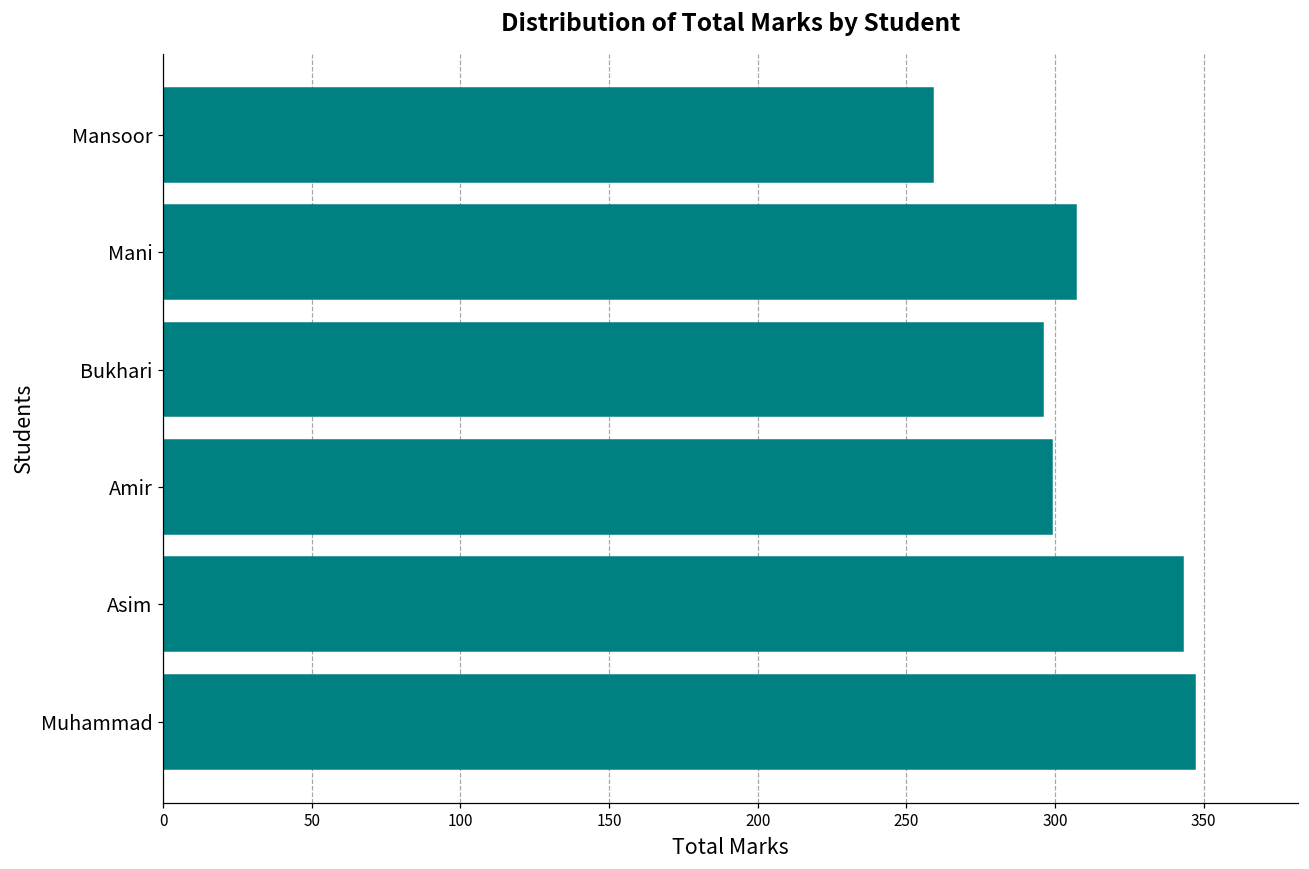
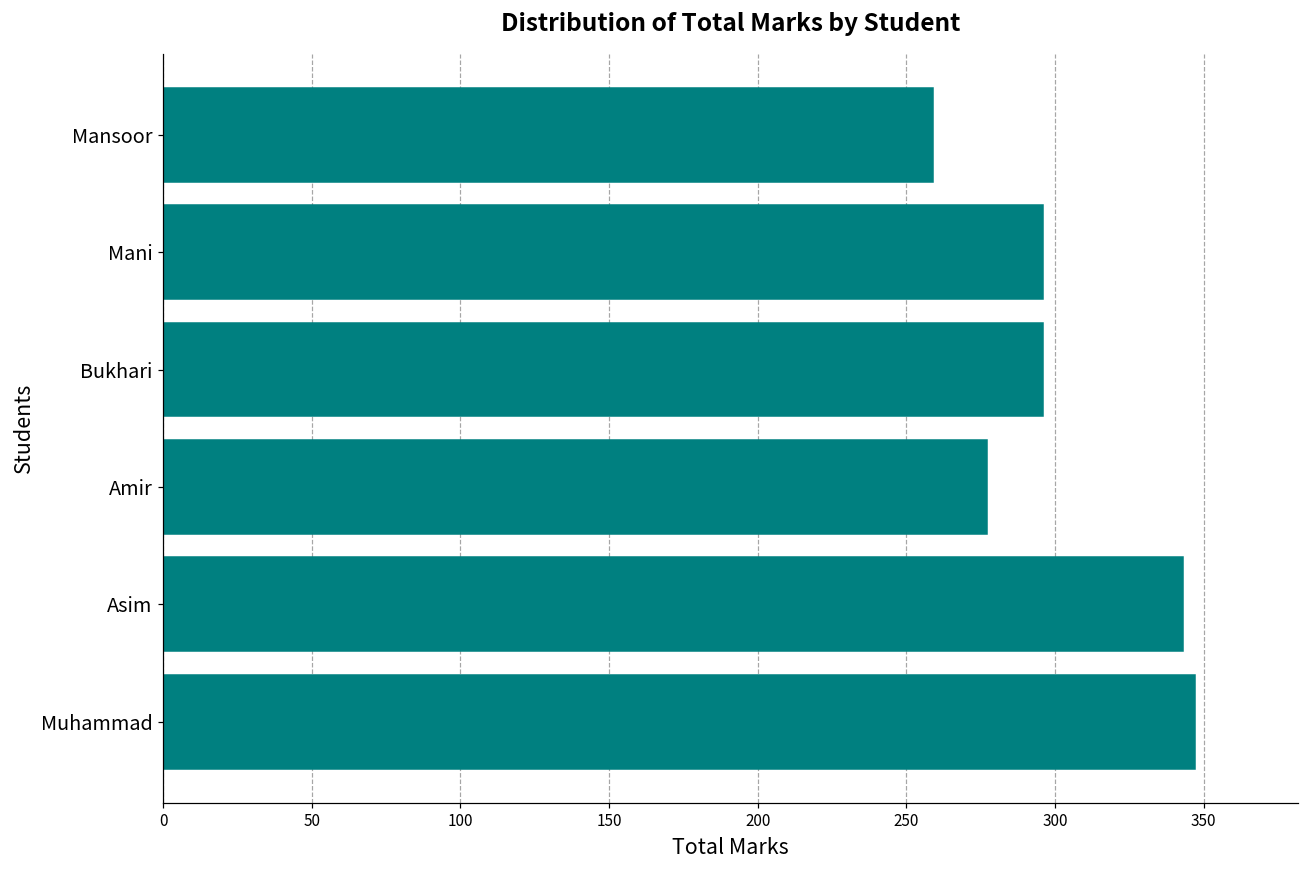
Mani: 307 -> 296
Amir: 299 -> 277
